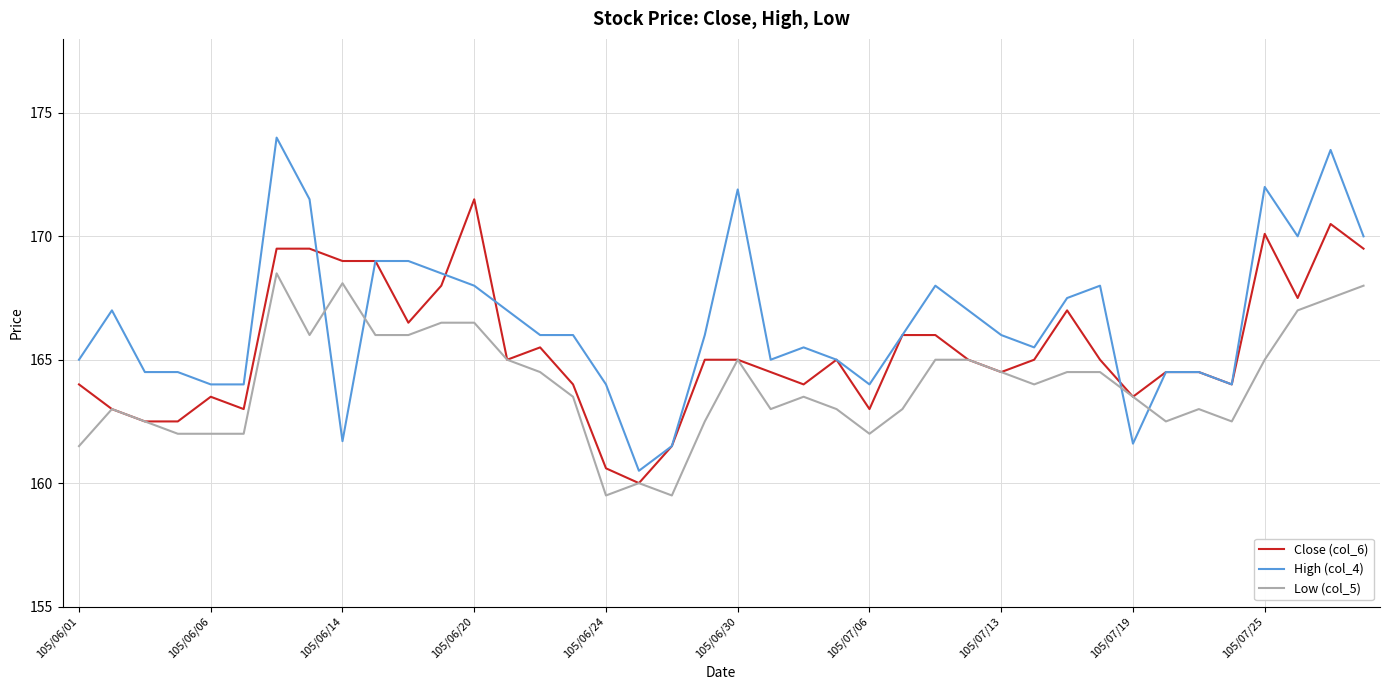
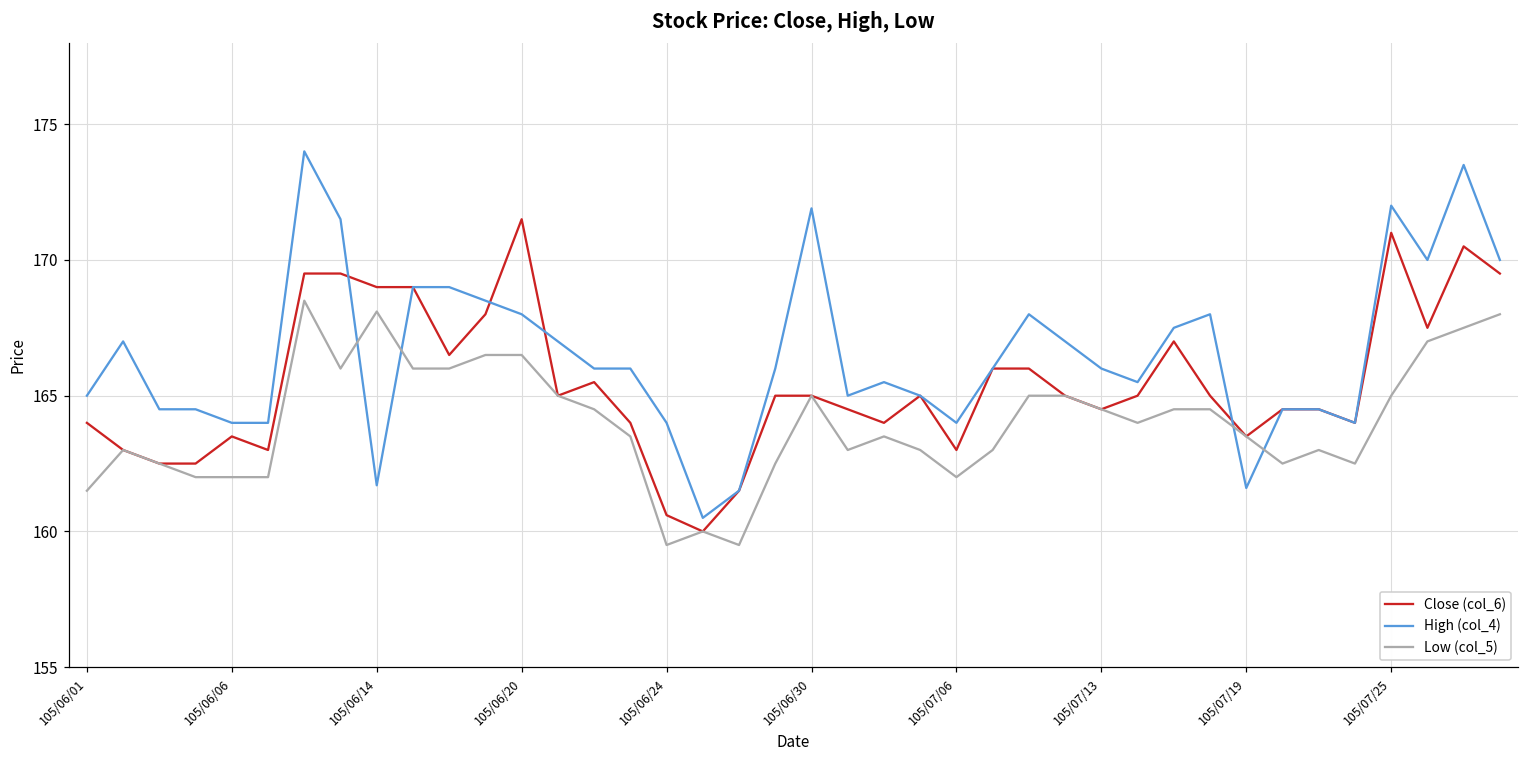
Close (col_6), 105/07/25: 170.1 -> 171.0
